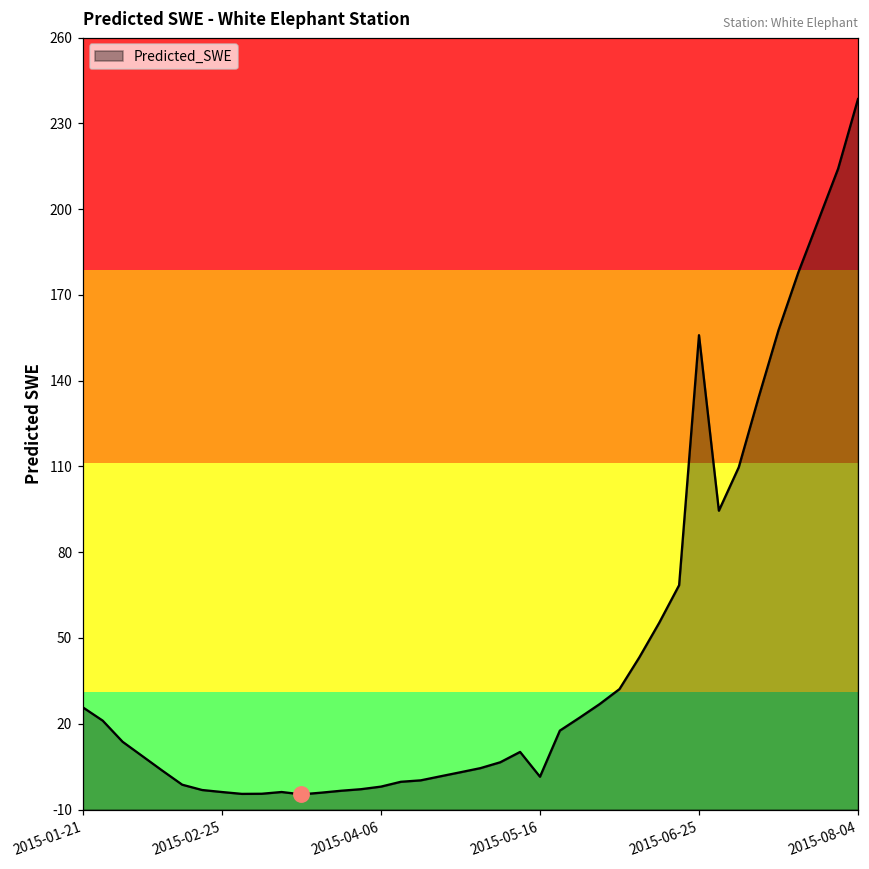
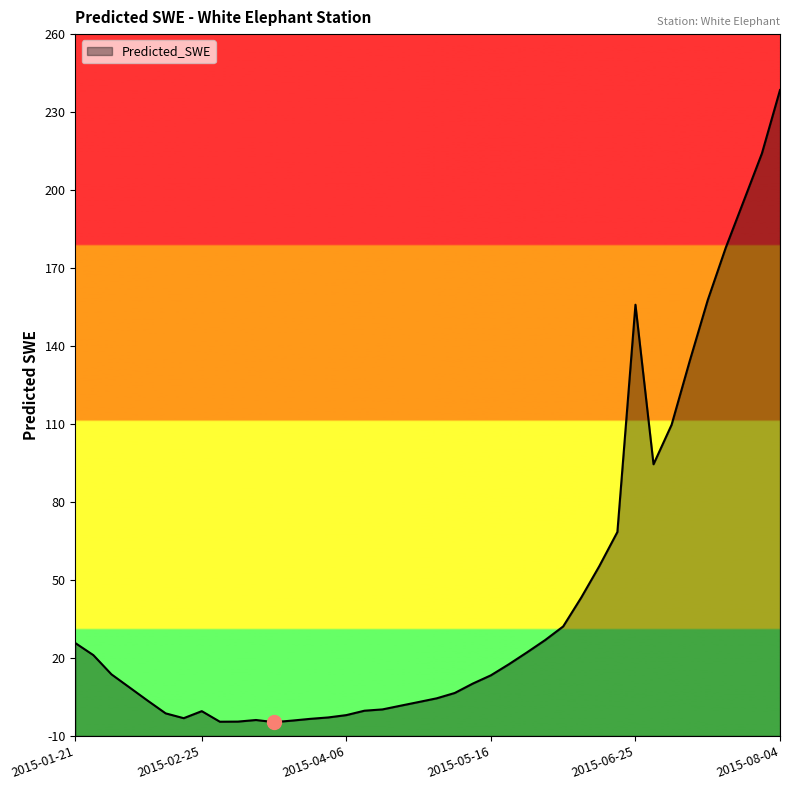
Predicted_SWE, 2015-02-25: -4 -> 0
Predicted_SWE, 2015-05-16: 1 -> 13
